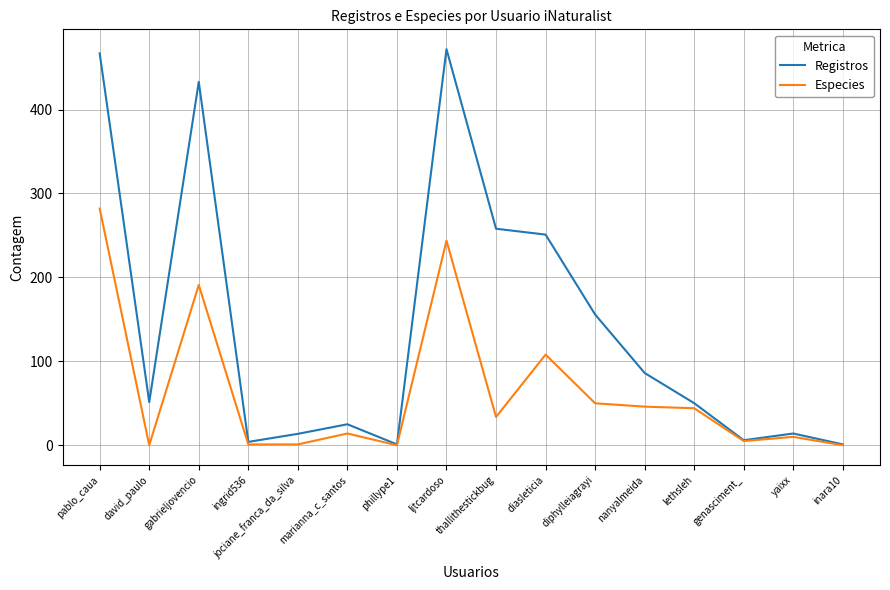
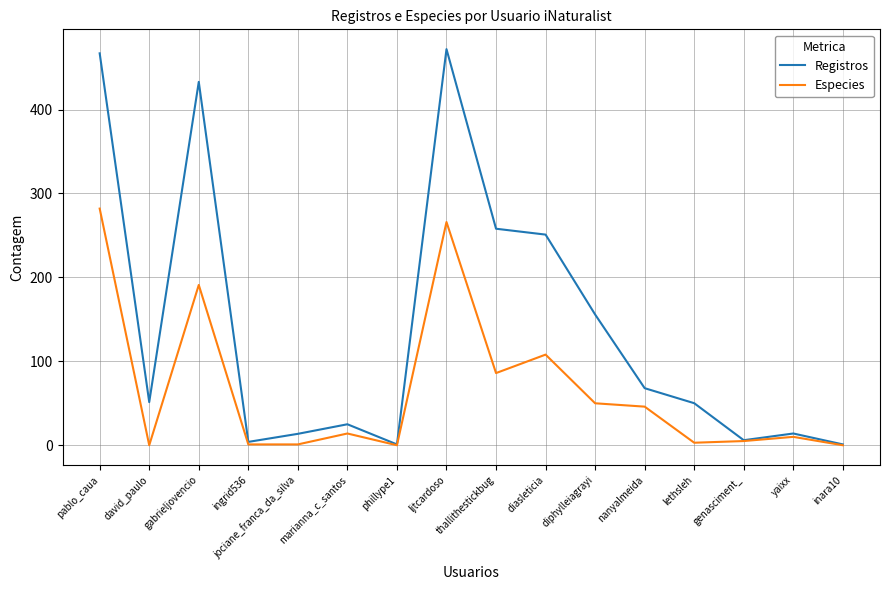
Especies, ljtcardoso: 240 -> 270
Especies, thallithestickbug: 30 -> 90
Registros, nanyalmeida: 90 -> 70
Especies, lethsleh: 40 -> 0
